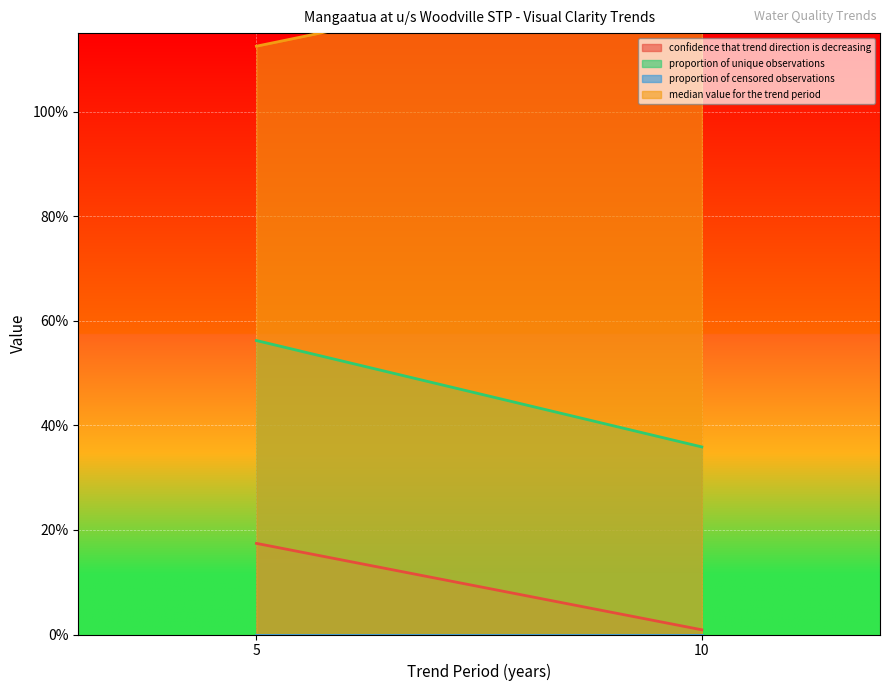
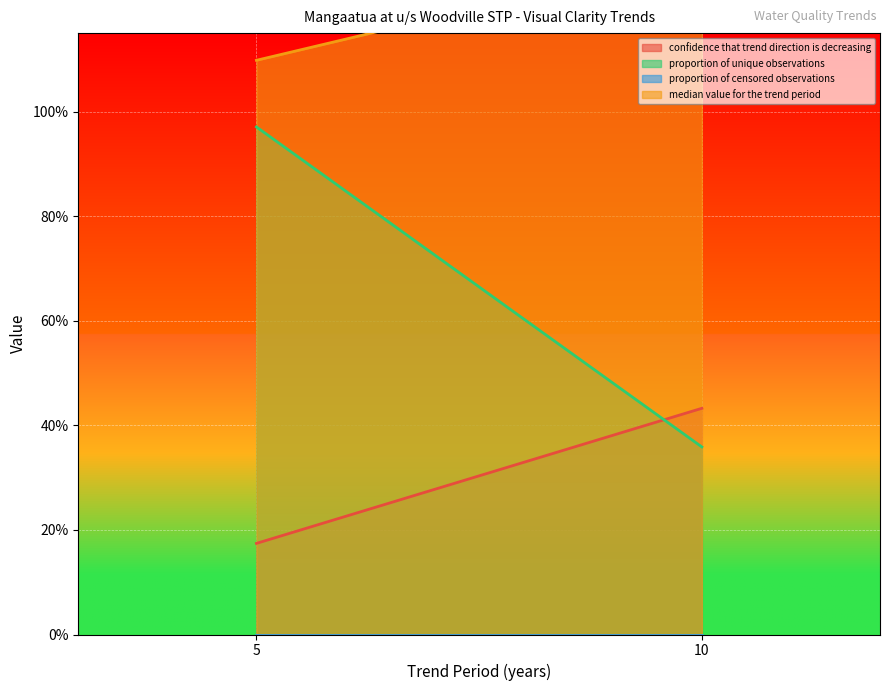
proportion of unique observations, 5: 56% -> 97%
median value for the trend period, 5: 113% -> 110%
confidence that trend direction is decreasing, 10: 1% -> 43%
